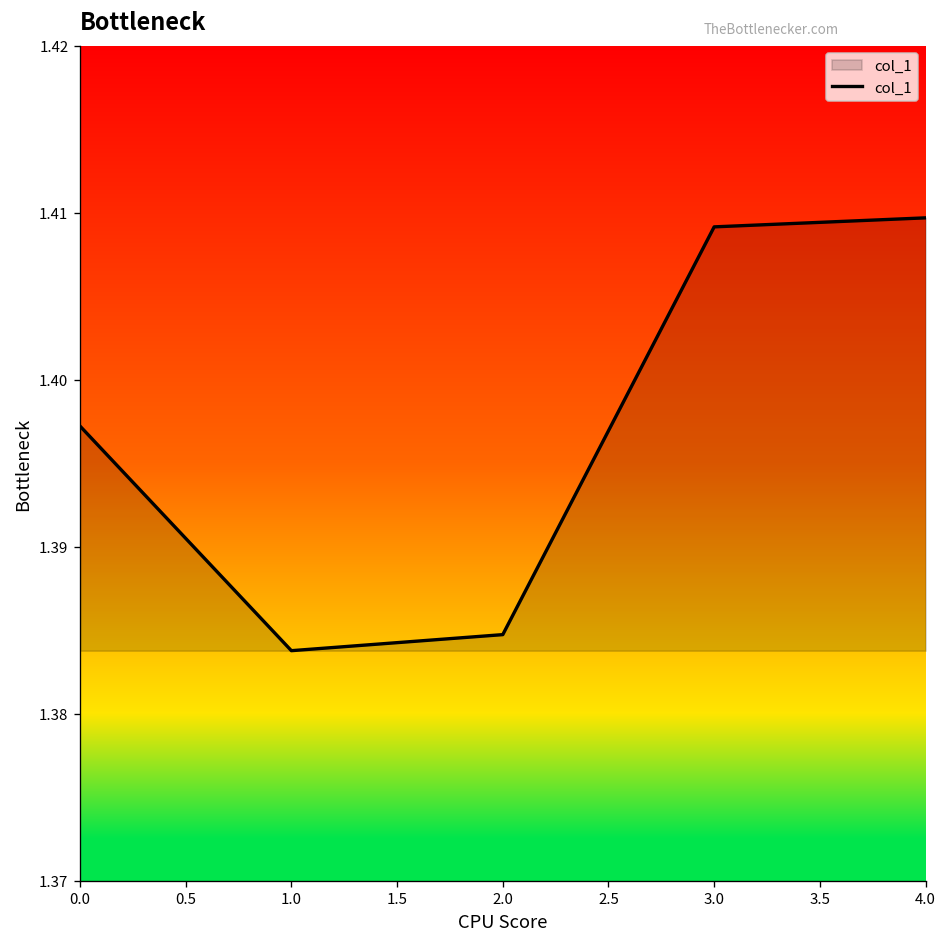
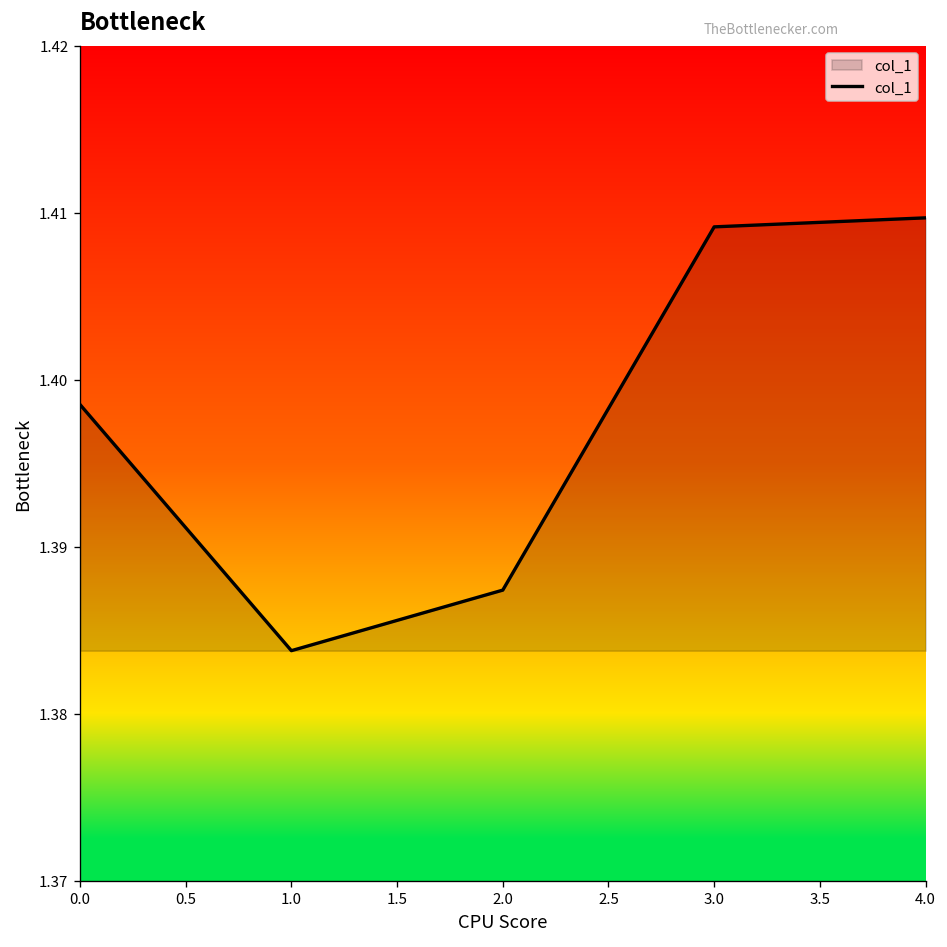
0.0: 1.3972 -> 1.3985
2.0: 1.3847 -> 1.3874
